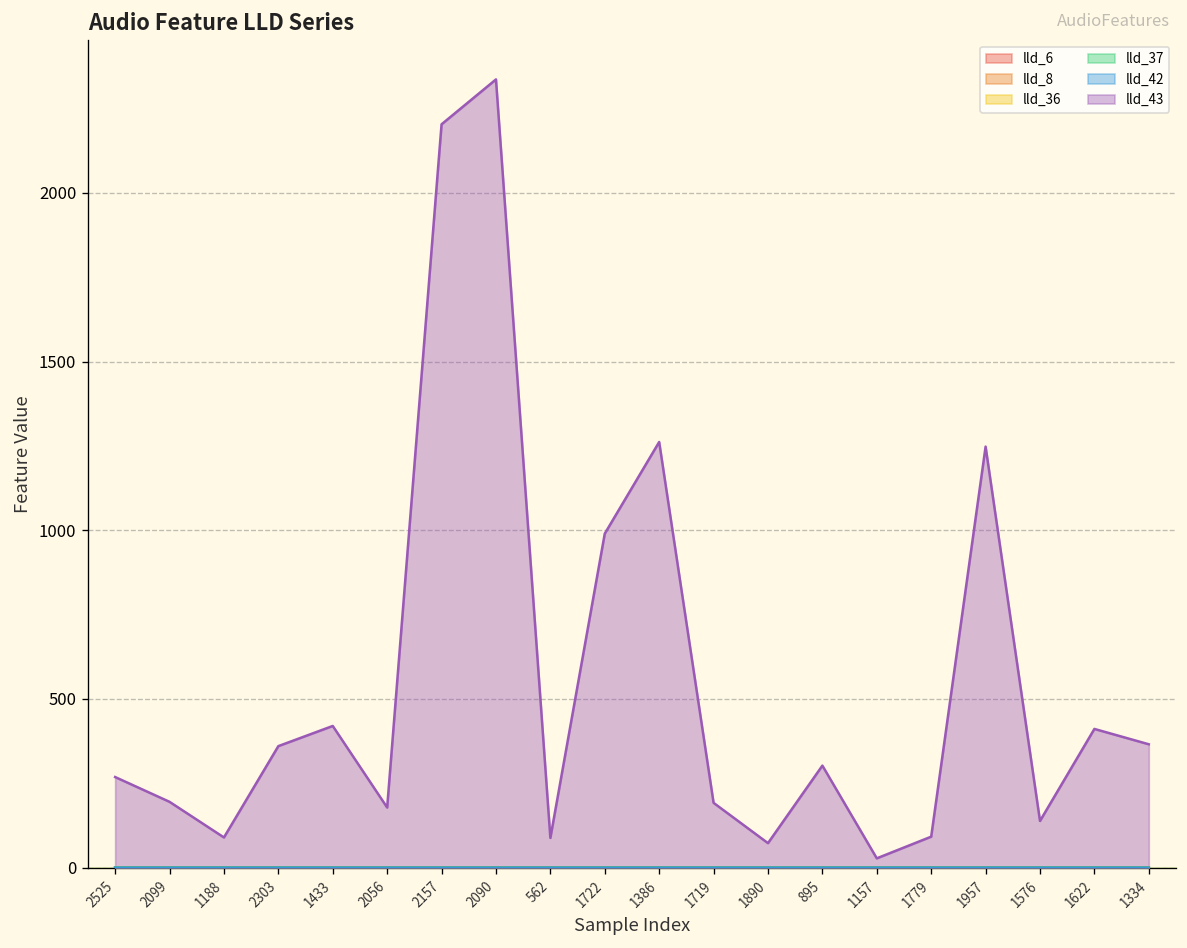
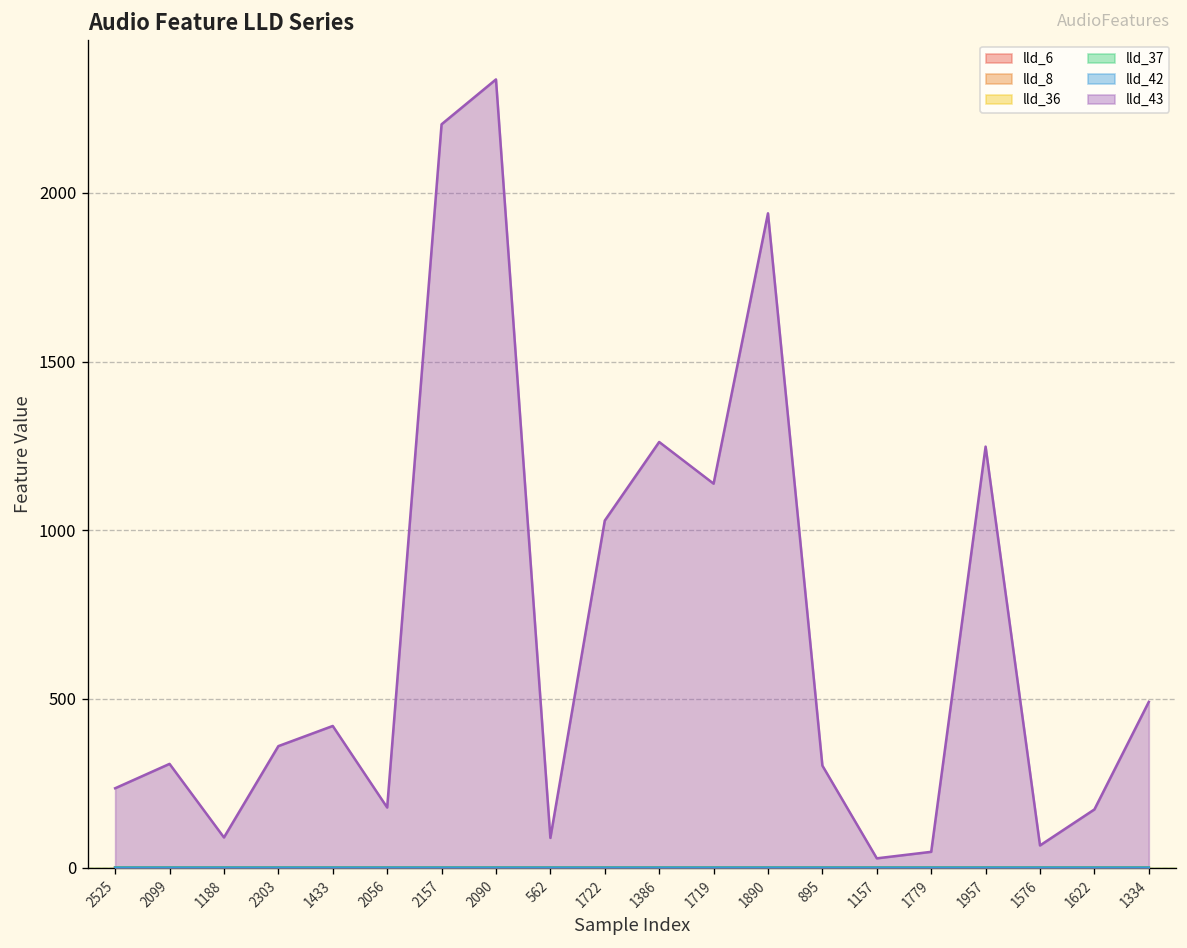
lld_43, 2525: 270 -> 240
lld_43, 2099: 200 -> 310
lld_43, 1722: 990 -> 1030
lld_43, 1719: 190 -> 1140
lld_43, 1890: 70 -> 1940
lld_43, 1779: 90 -> 50
lld_43, 1576: 140 -> 70
lld_43, 1622: 410 -> 170
lld_43, 1334: 370 -> 490
